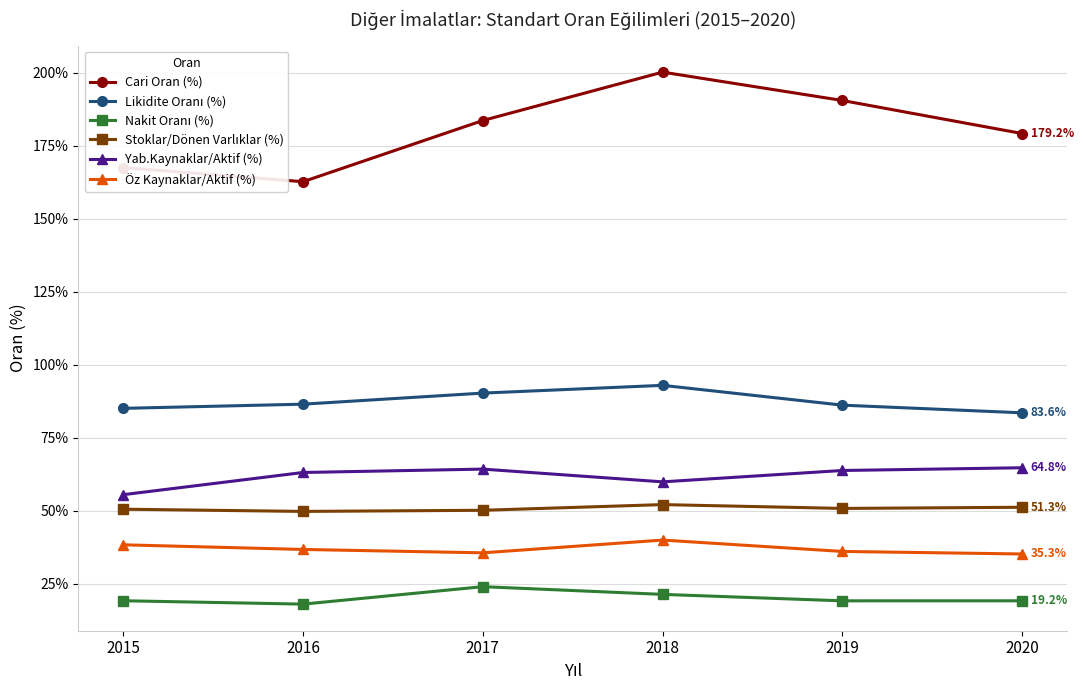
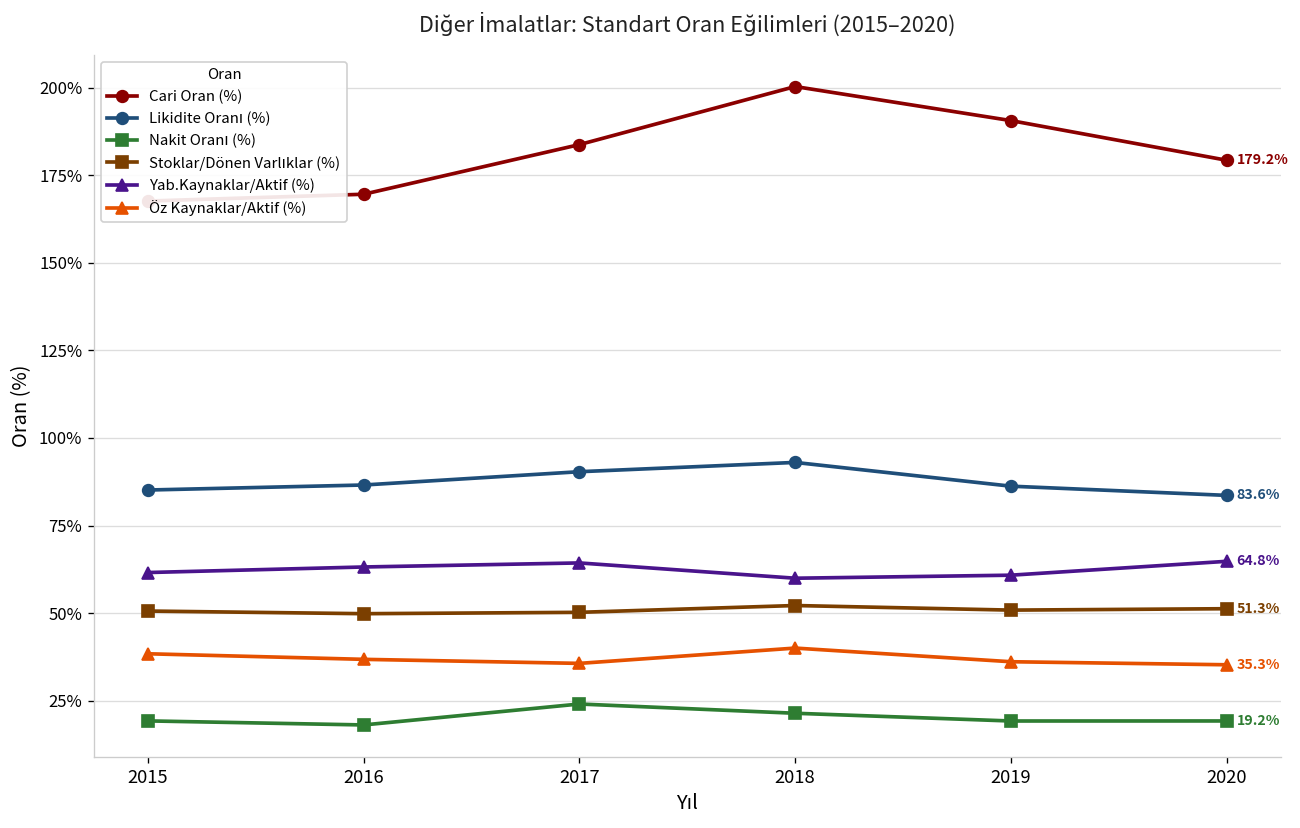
Yab.Kaynaklar/Aktif (%), 2015: 56% -> 62%
Cari Oran (%), 2016: 163% -> 170%
Yab.Kaynaklar/Aktif (%), 2019: 64% -> 61%
